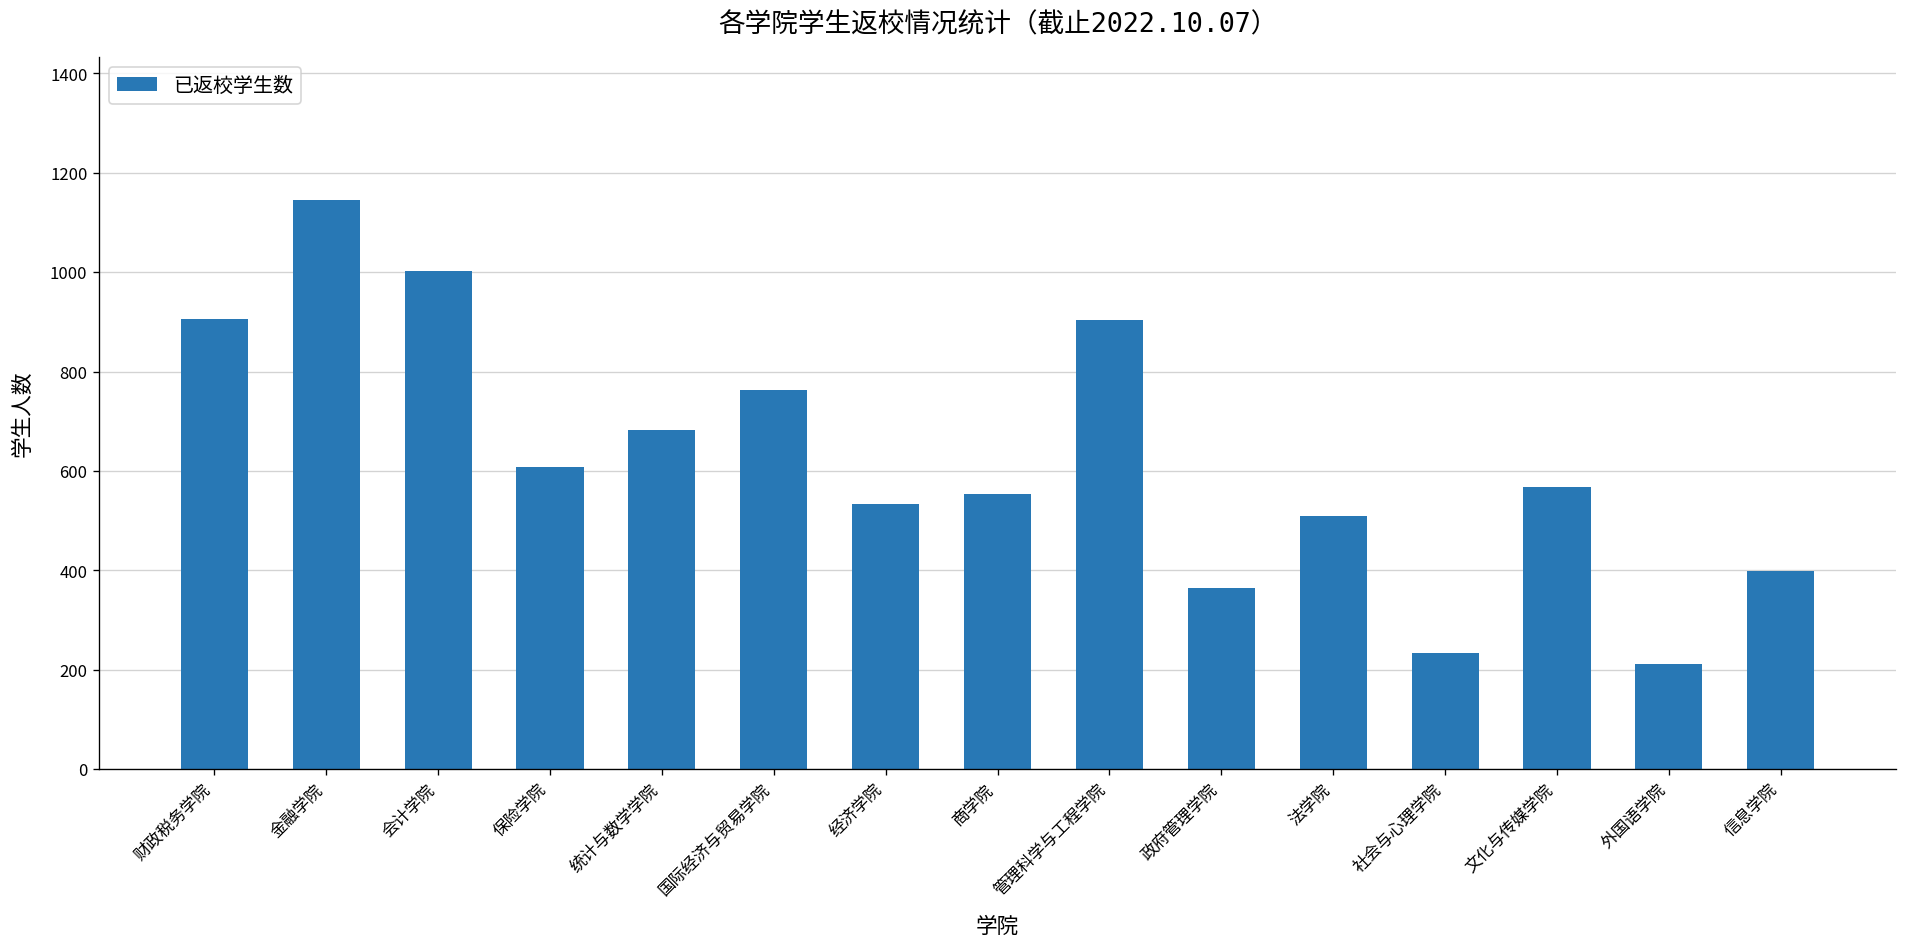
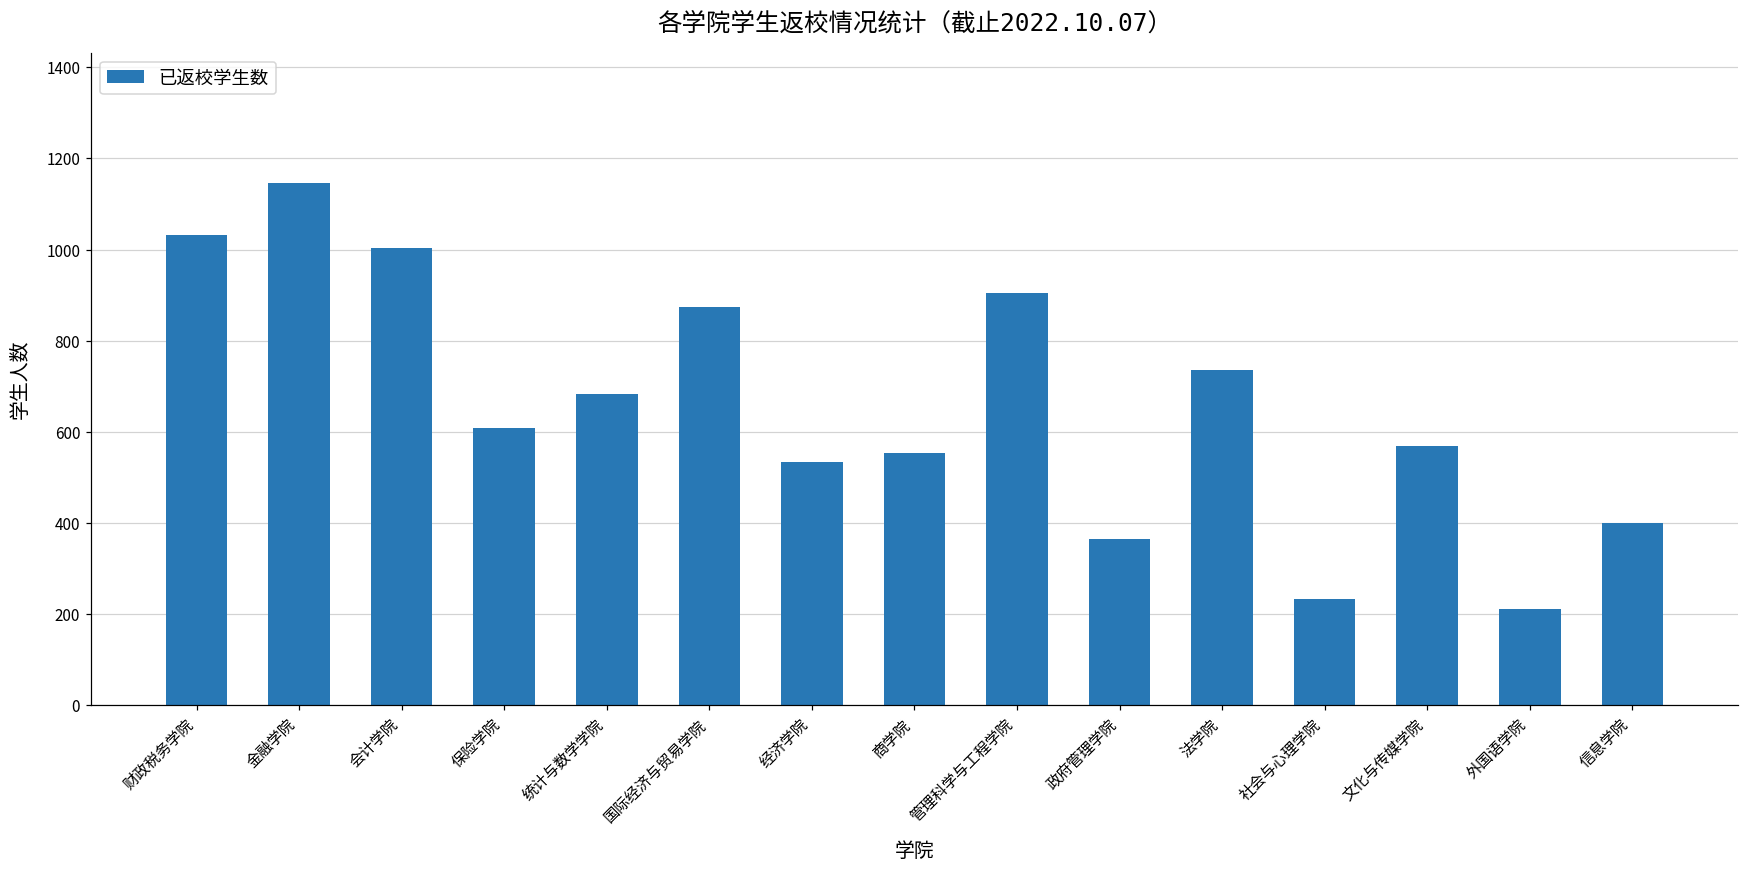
财政税务学院: 910 -> 1030
国际经济与贸易学院: 760 -> 870
法学院: 510 -> 740
